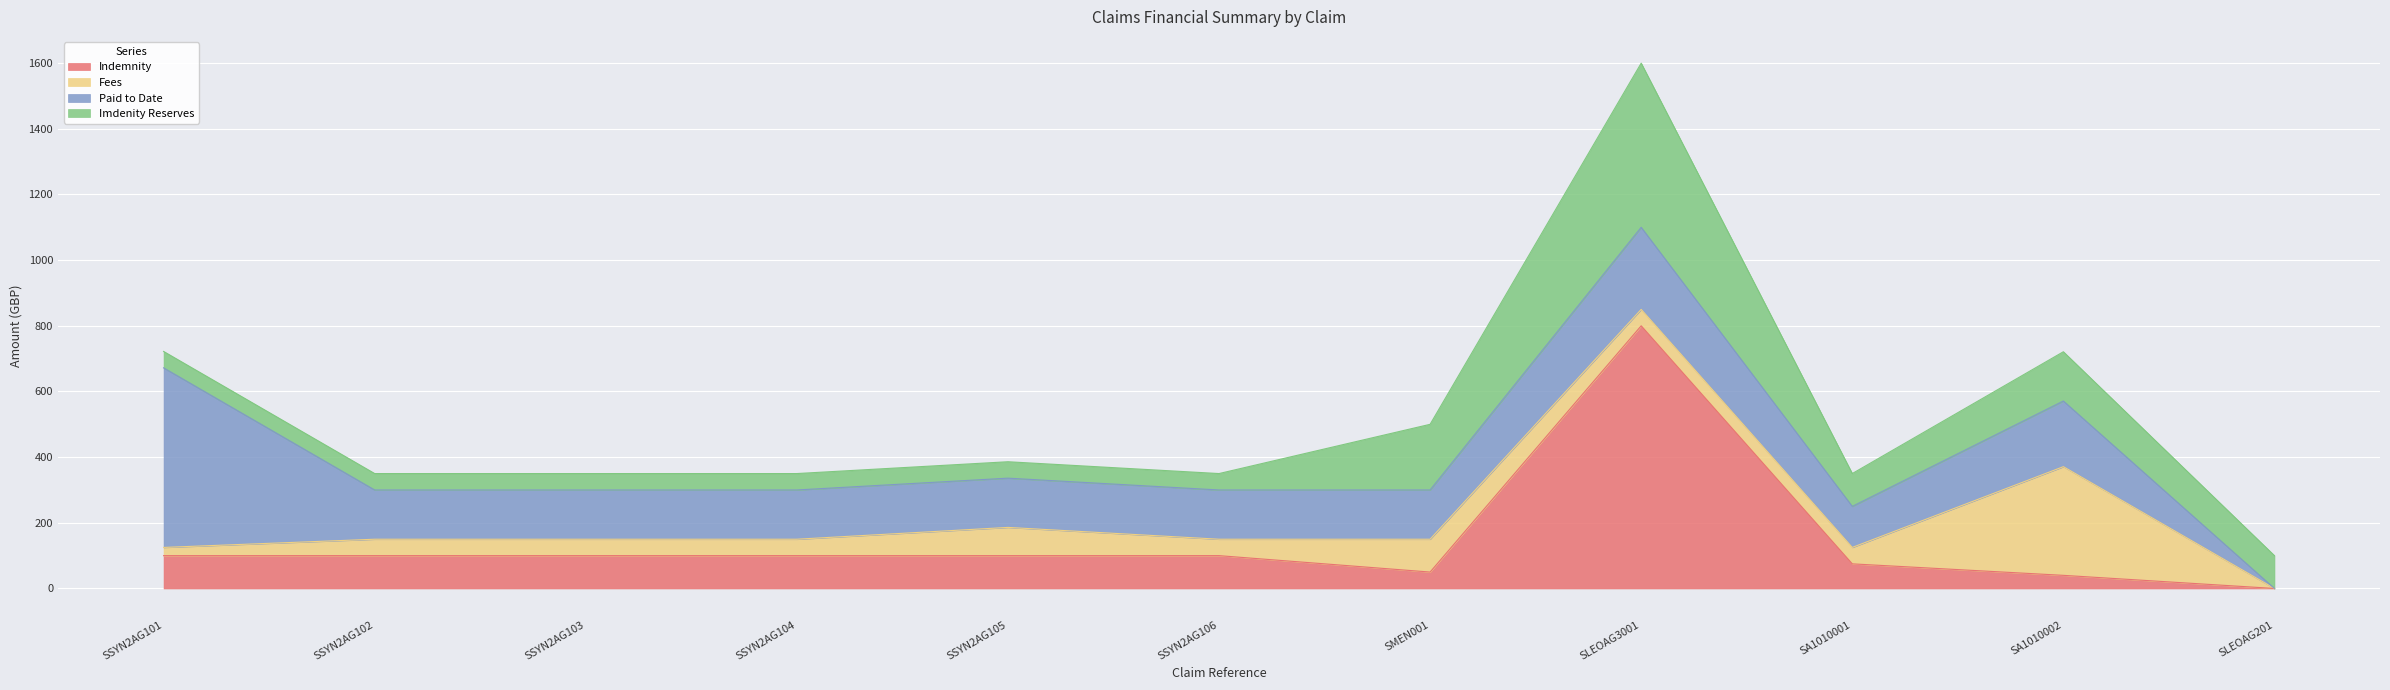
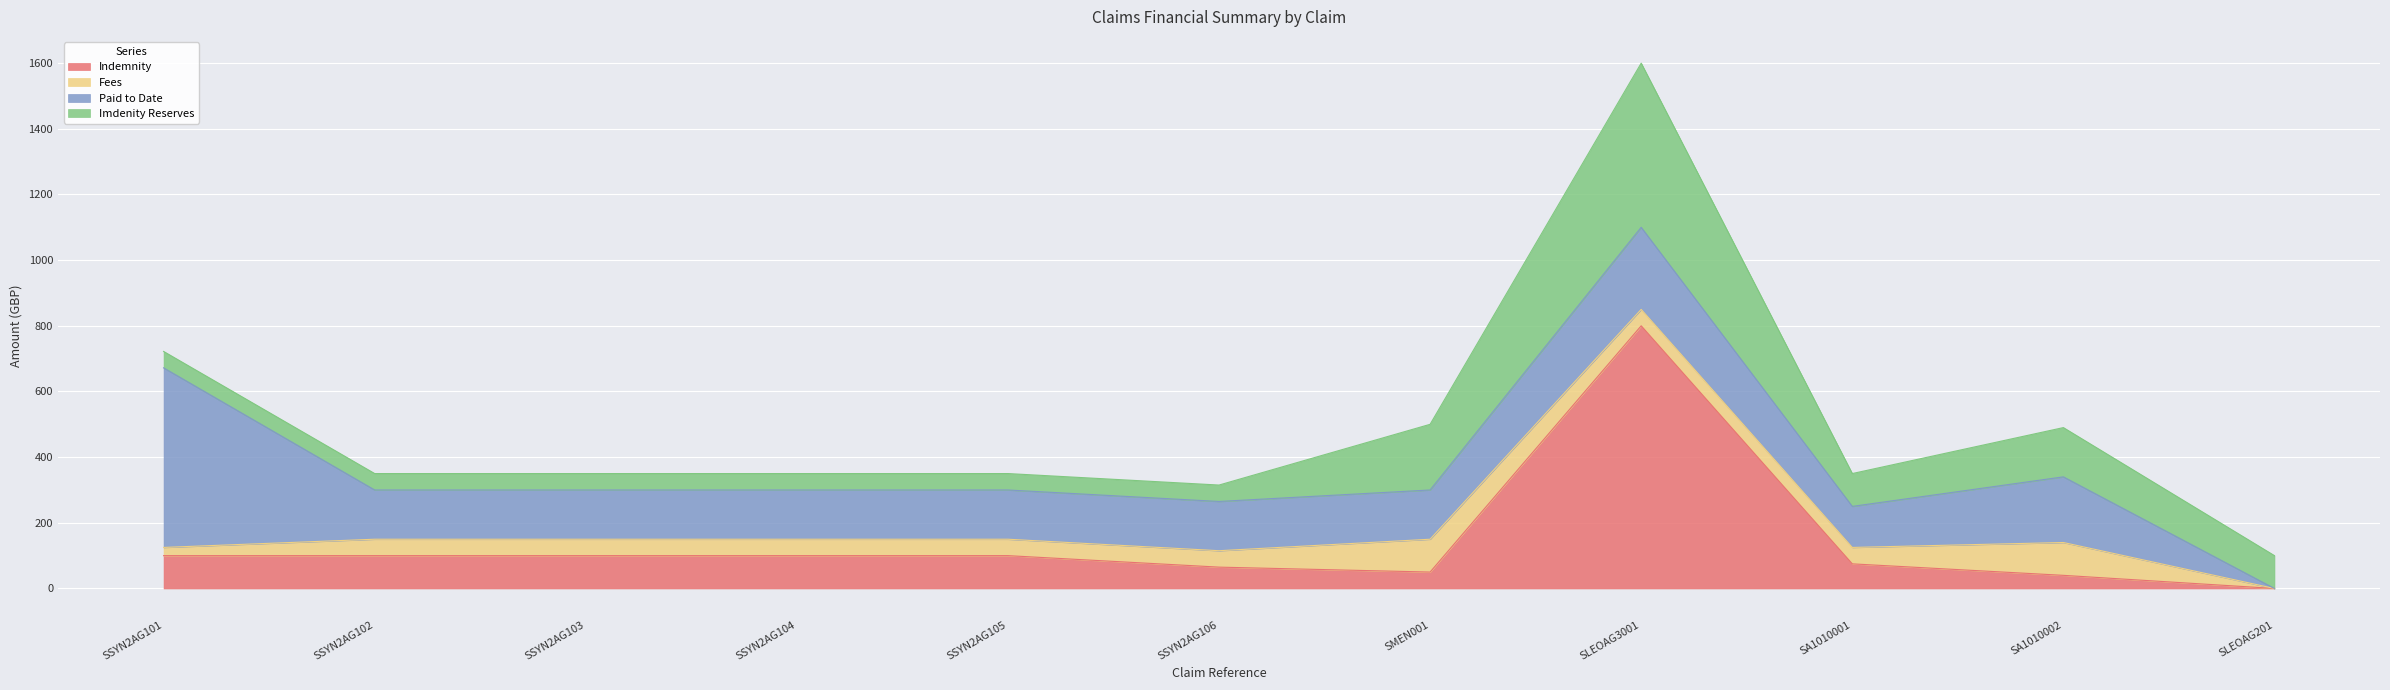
Fees, SSYN2AG105: 90 -> 50
Indemnity, SSYN2AG106: 100 -> 70
Fees, SA1010002: 330 -> 100
